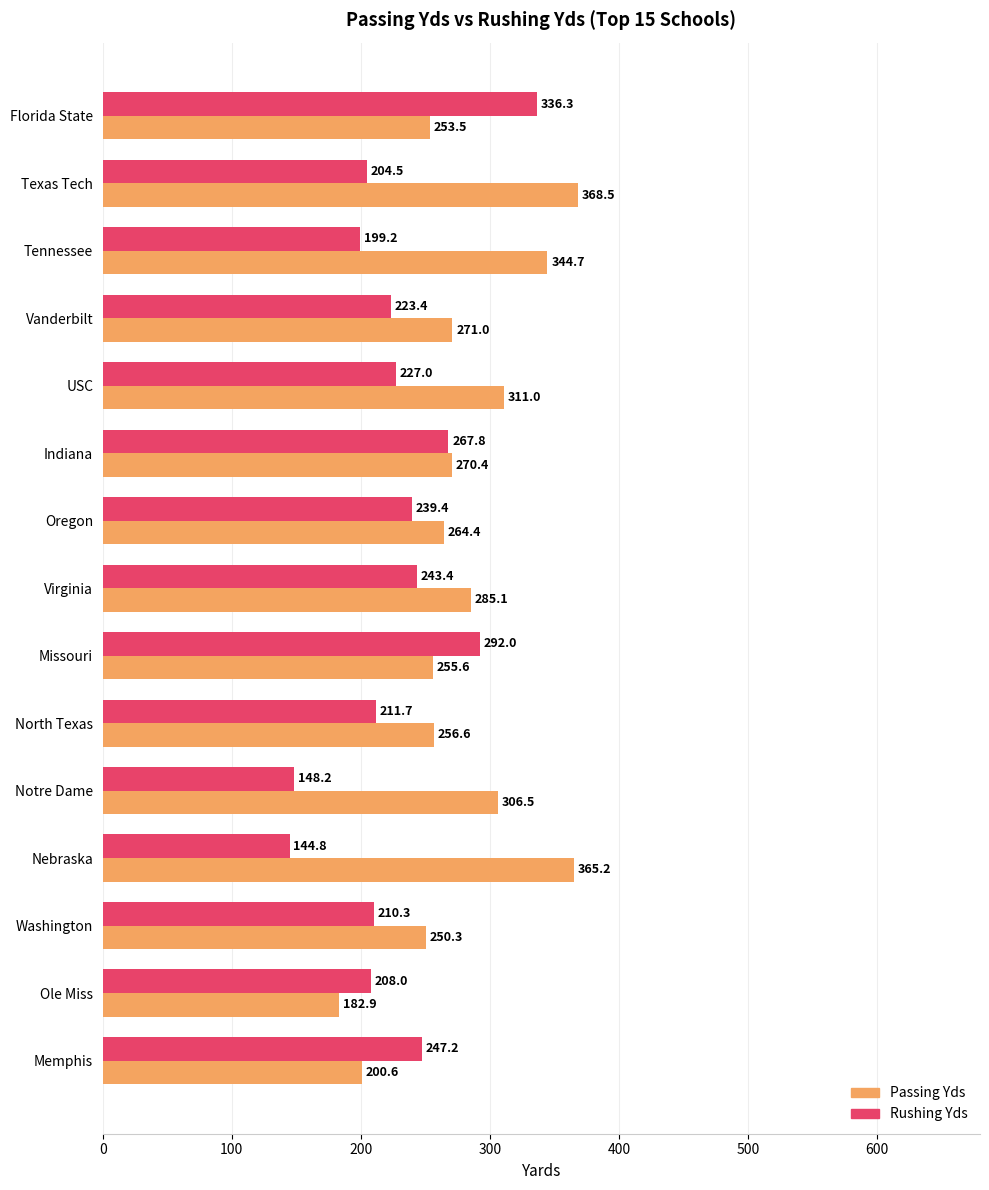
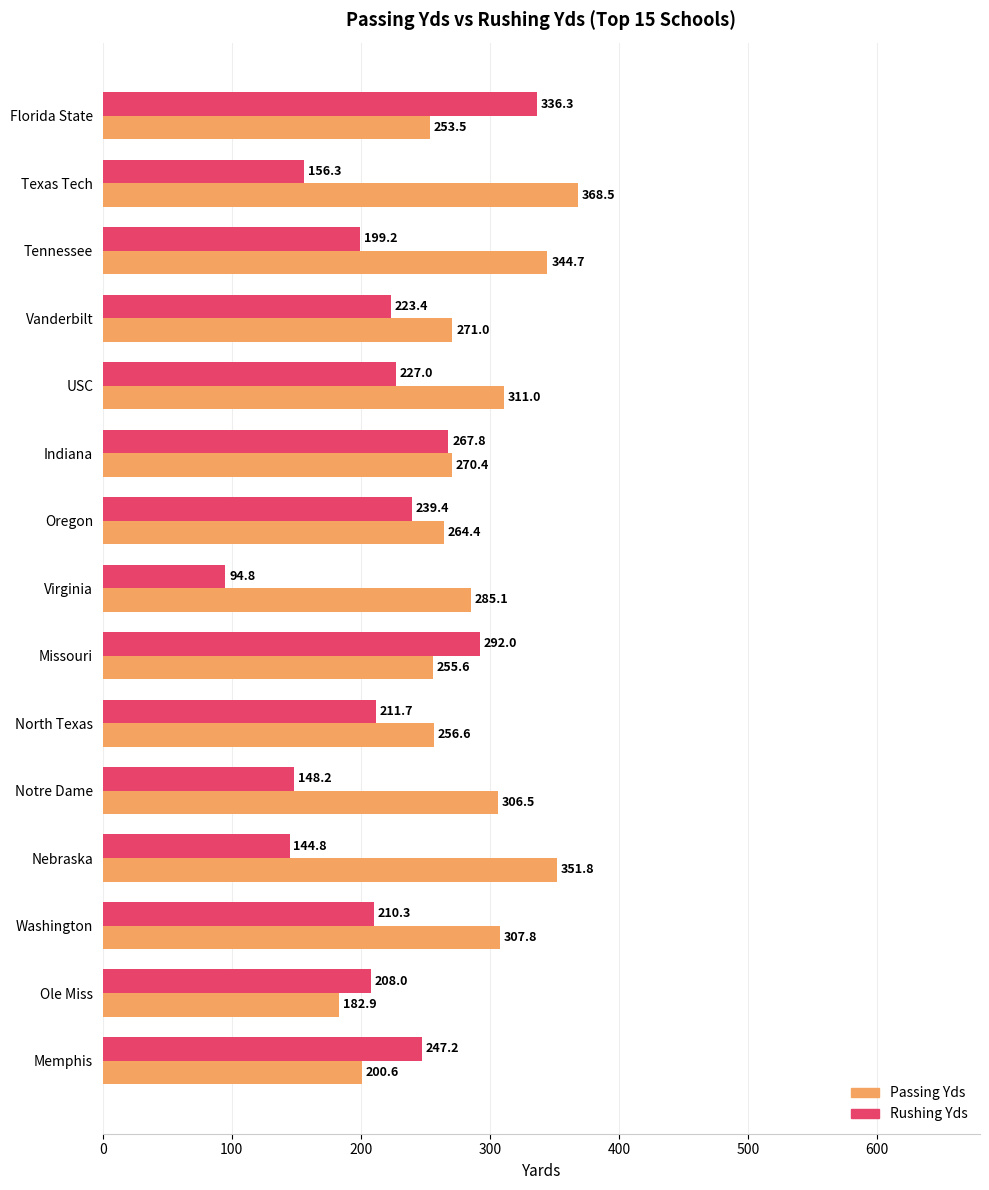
Rushing Yds, Texas Tech: 204.5 -> 156.3
Rushing Yds, Virginia: 243.4 -> 94.8
Passing Yds, Nebraska: 365.2 -> 351.8
Passing Yds, Washington: 250.3 -> 307.8
